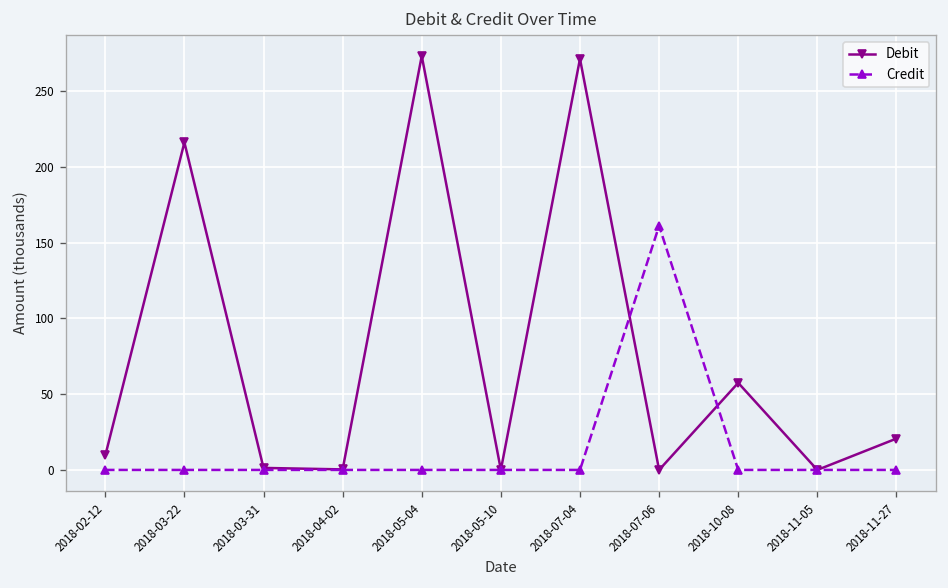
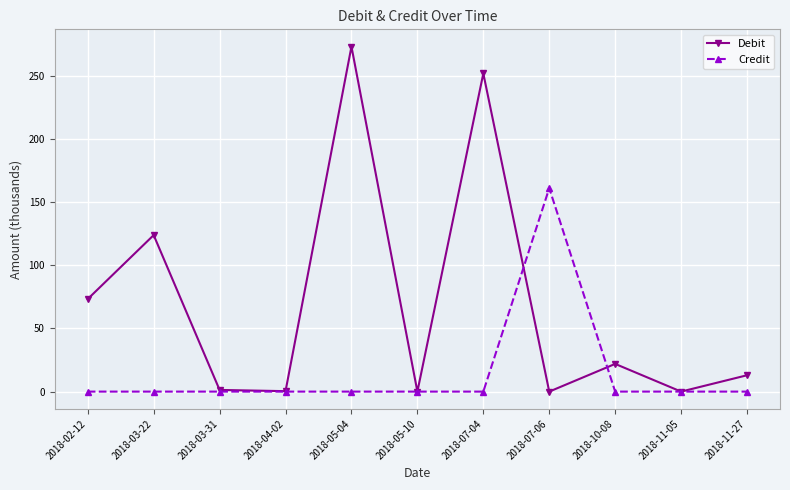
Debit, 2018-02-12: 10 -> 73
Debit, 2018-03-22: 216 -> 124
Debit, 2018-07-04: 271 -> 252
Debit, 2018-10-08: 57 -> 22
Debit, 2018-11-27: 21 -> 13
